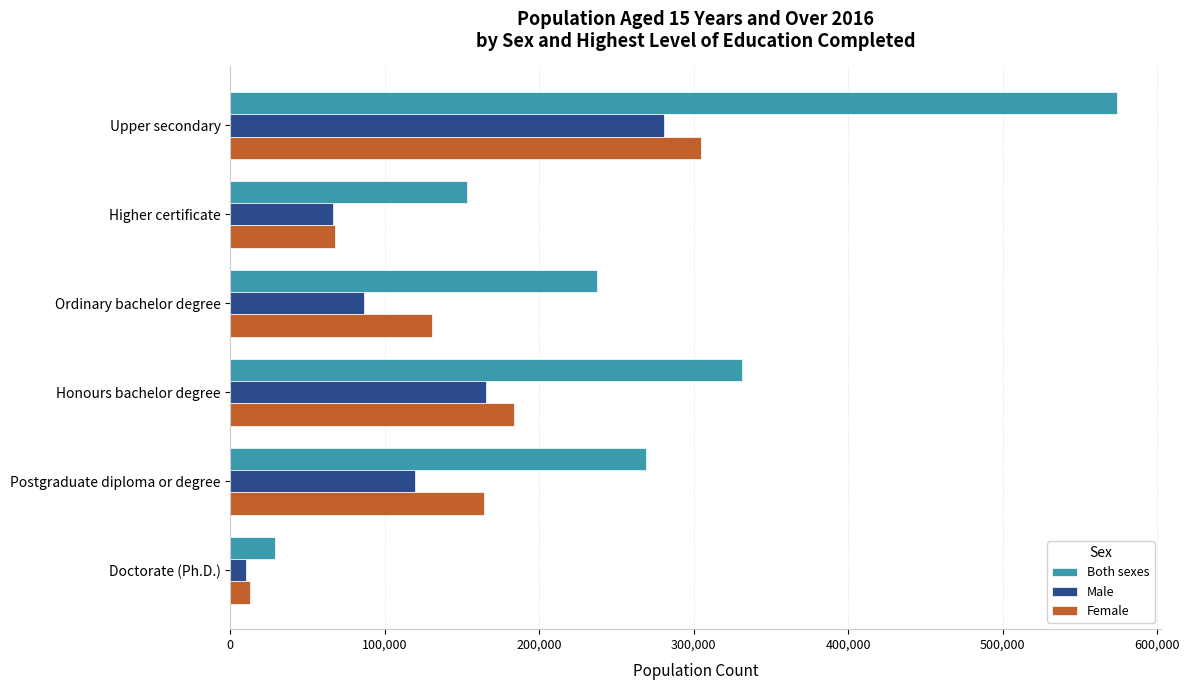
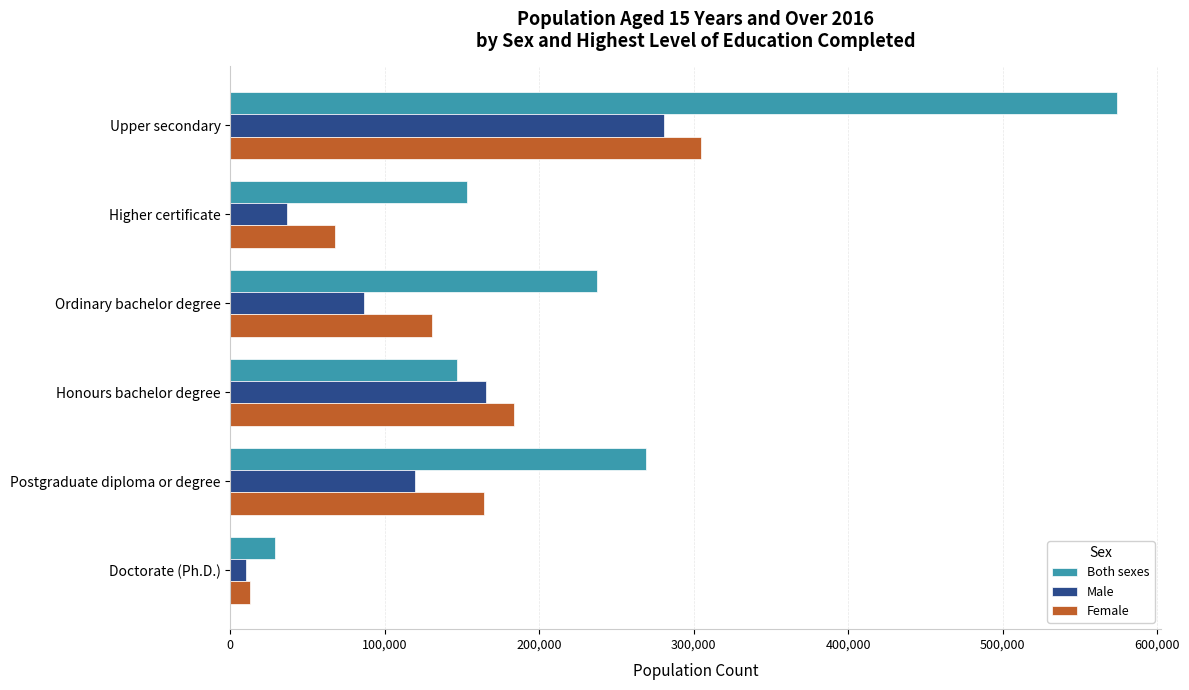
Male, Higher certificate: 66,000 -> 37,000
Both sexes, Honours bachelor degree: 331,000 -> 147,000
